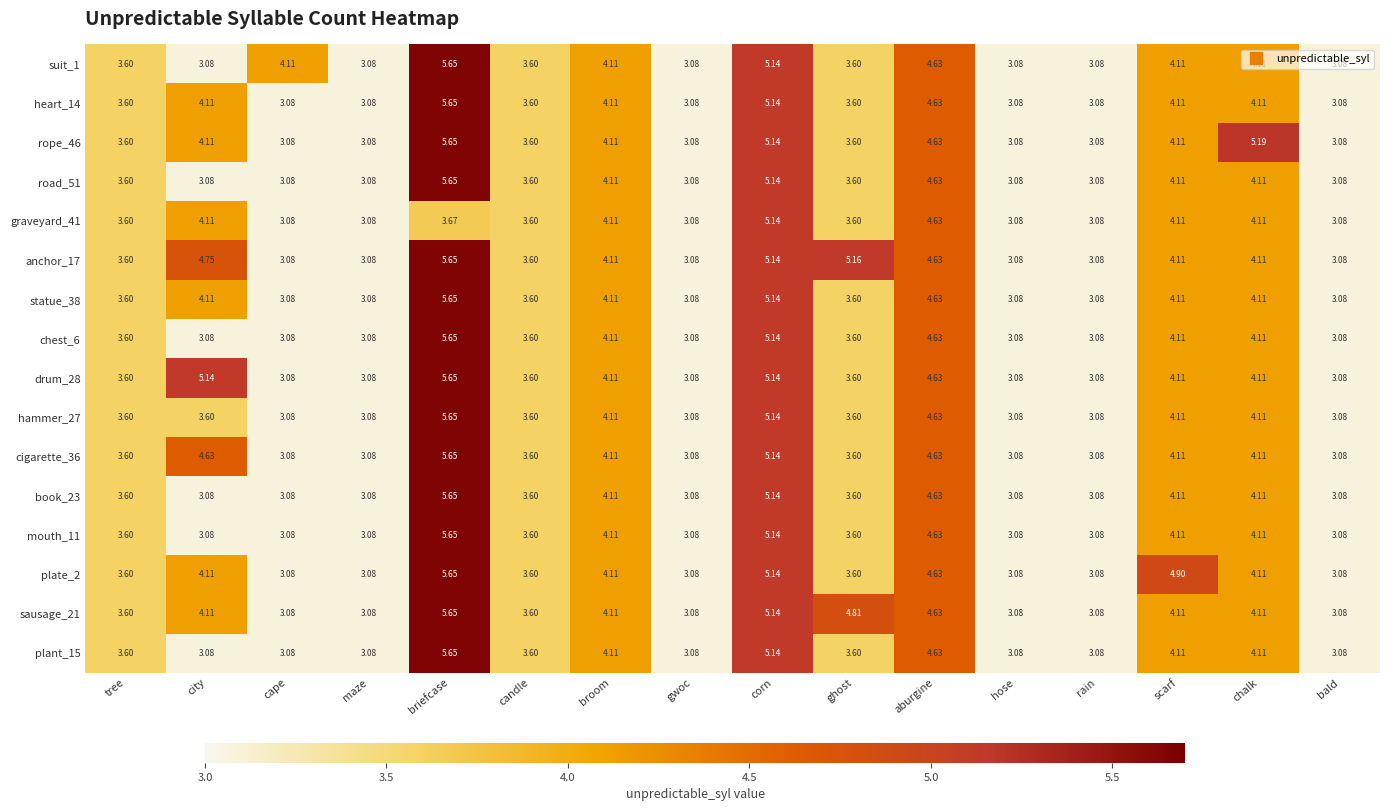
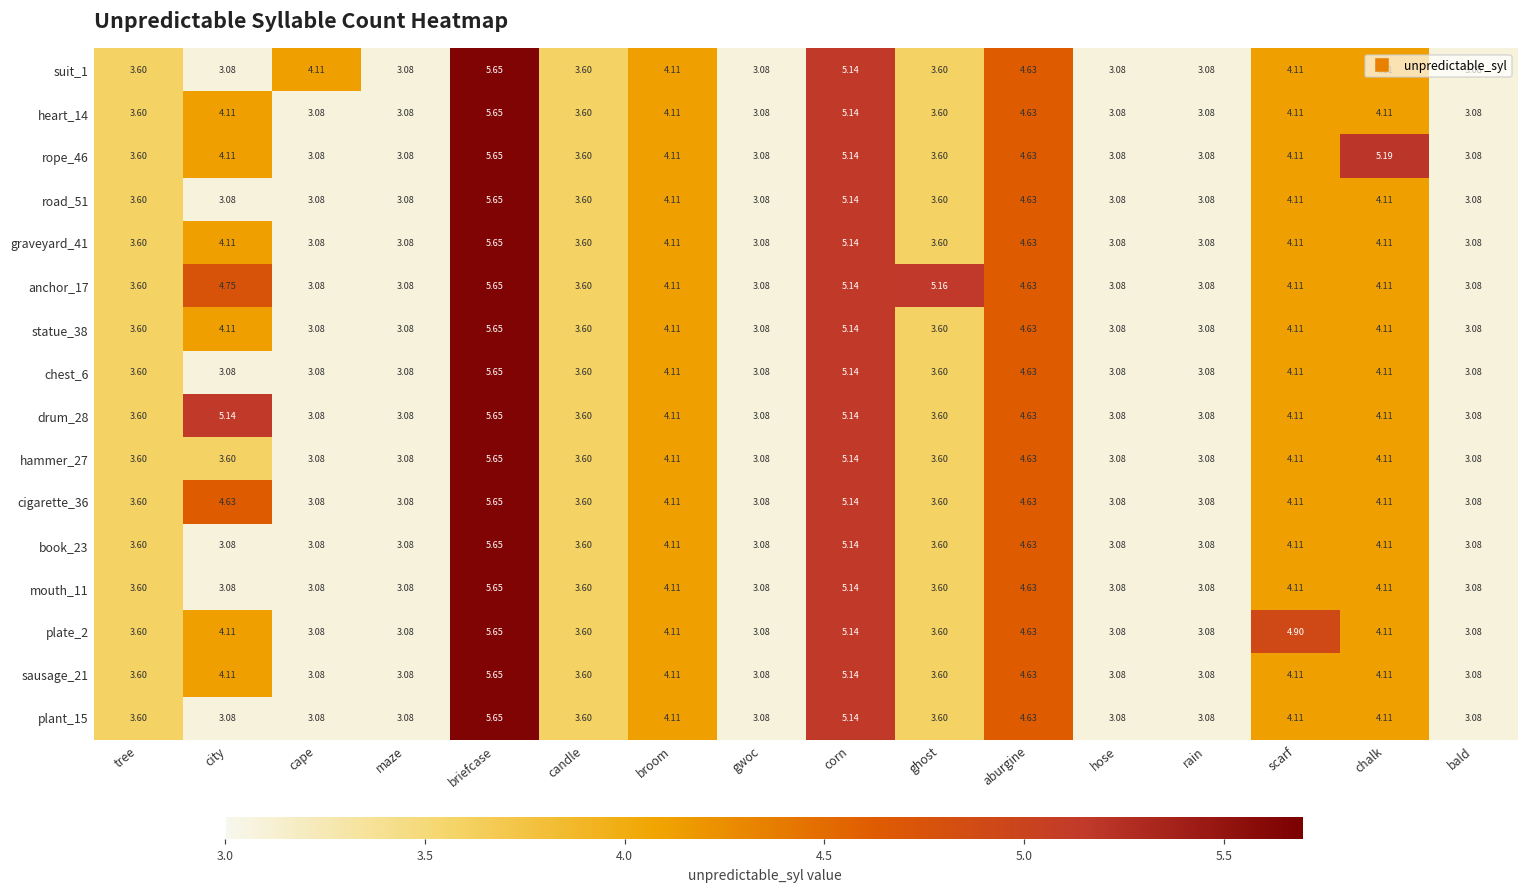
graveyard_41, briefcase: 3.67 -> 5.65
sausage_21, ghost: 4.81 -> 3.60
